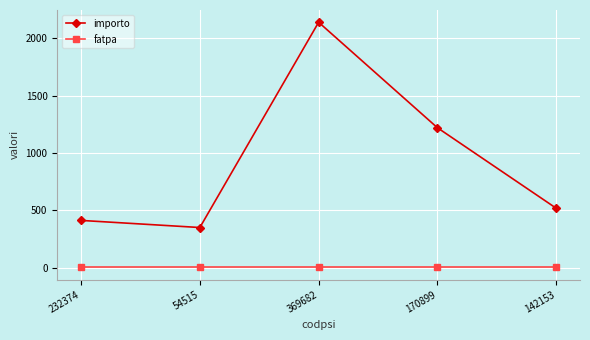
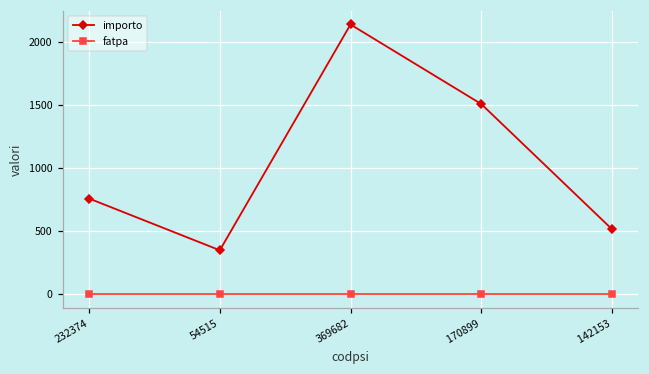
importo, 232374: 410 -> 760
importo, 170899: 1220 -> 1510
